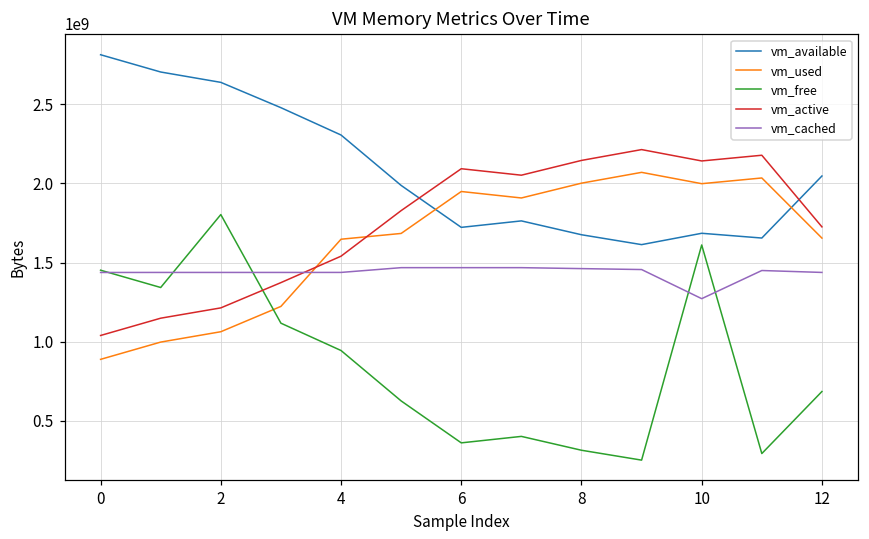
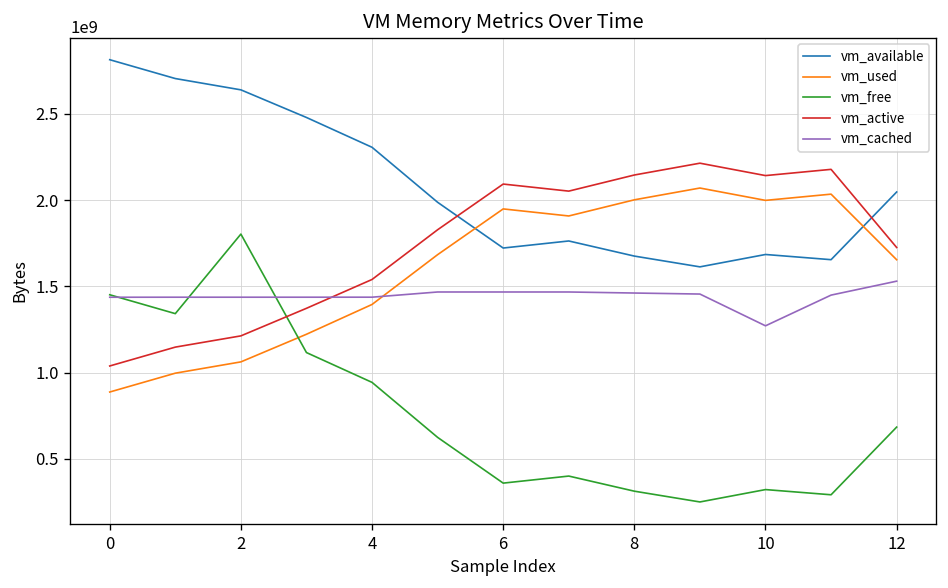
vm_used, 4: 1650000000 -> 1400000000
vm_free, 10: 1610000000 -> 320000000
vm_cached, 12: 1440000000 -> 1530000000
